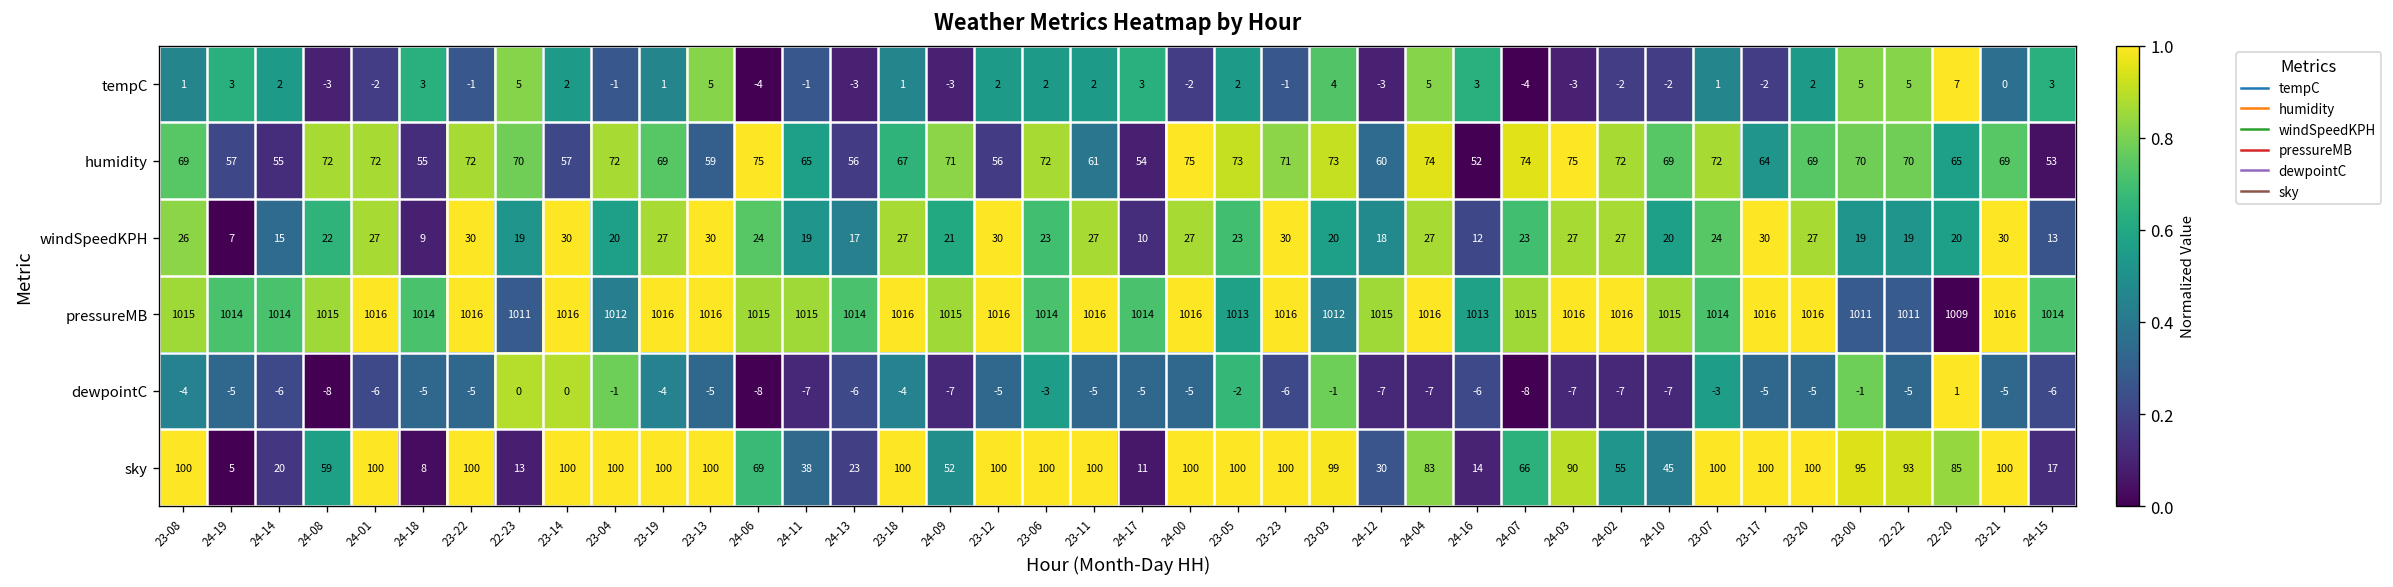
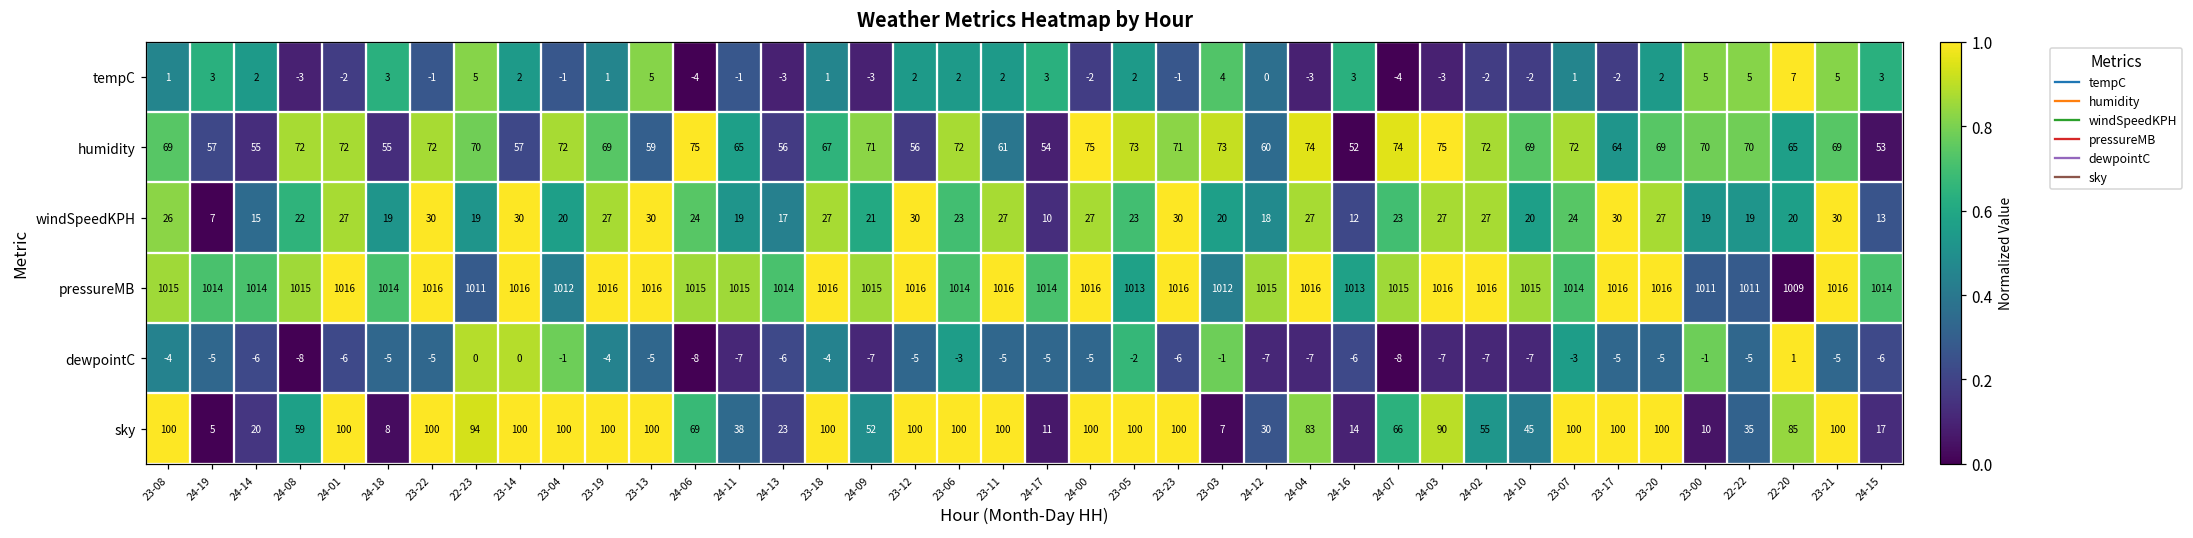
tempC, 24-12: -3 -> 0
tempC, 24-04: 5 -> -3
tempC, 23-21: 0 -> 5
windSpeedKPH, 24-18: 9 -> 19
sky, 22-23: 13 -> 94
sky, 23-03: 99 -> 7
sky, 23-00: 95 -> 10
sky, 22-22: 93 -> 35
